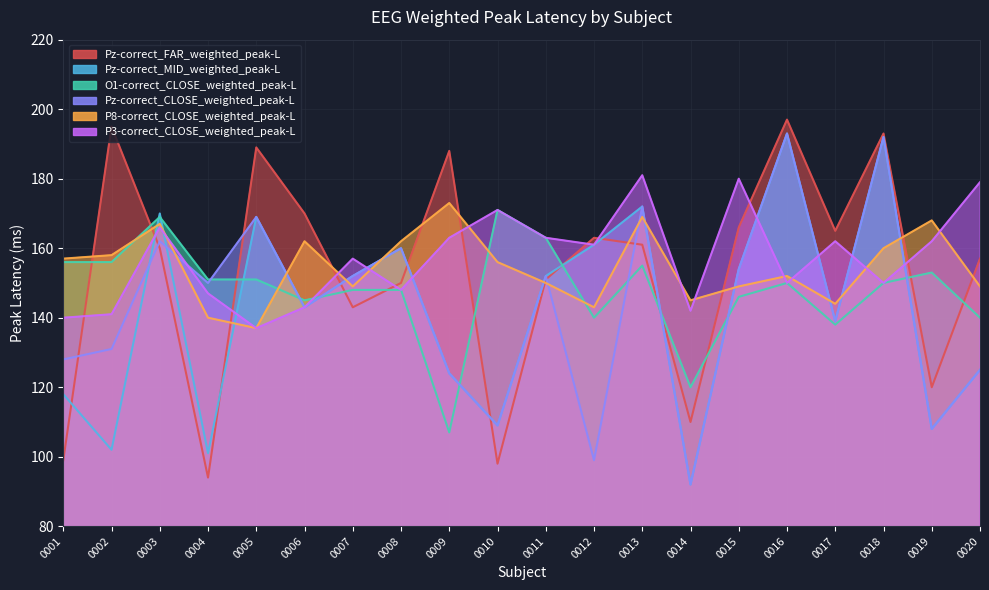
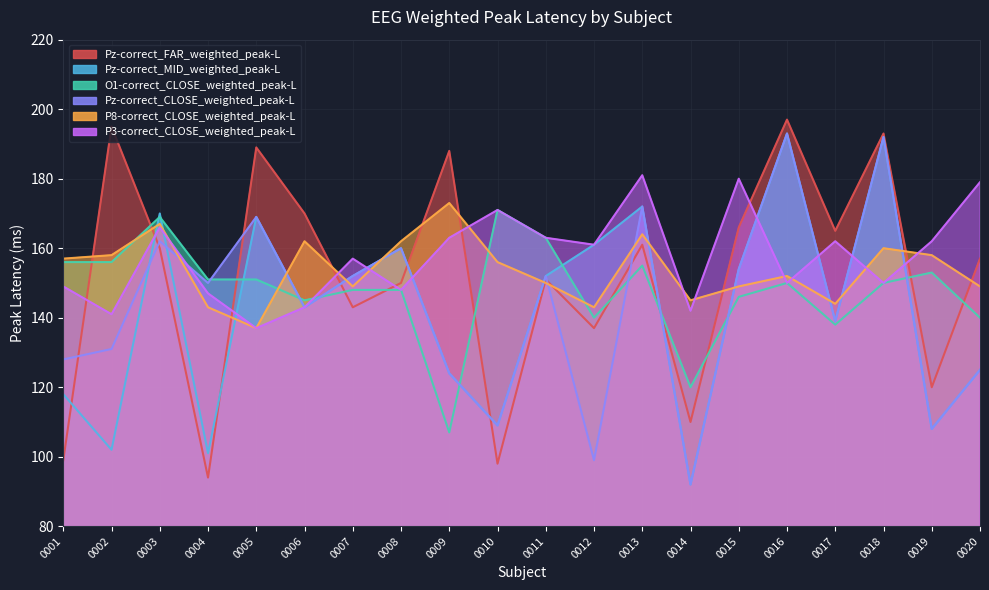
P3-correct_CLOSE_weighted_peak-L, 0001: 140 -> 149
P8-correct_CLOSE_weighted_peak-L, 0004: 140 -> 143
Pz-correct_FAR_weighted_peak-L, 0012: 163 -> 137
P8-correct_CLOSE_weighted_peak-L, 0013: 169 -> 164
P8-correct_CLOSE_weighted_peak-L, 0019: 168 -> 158
